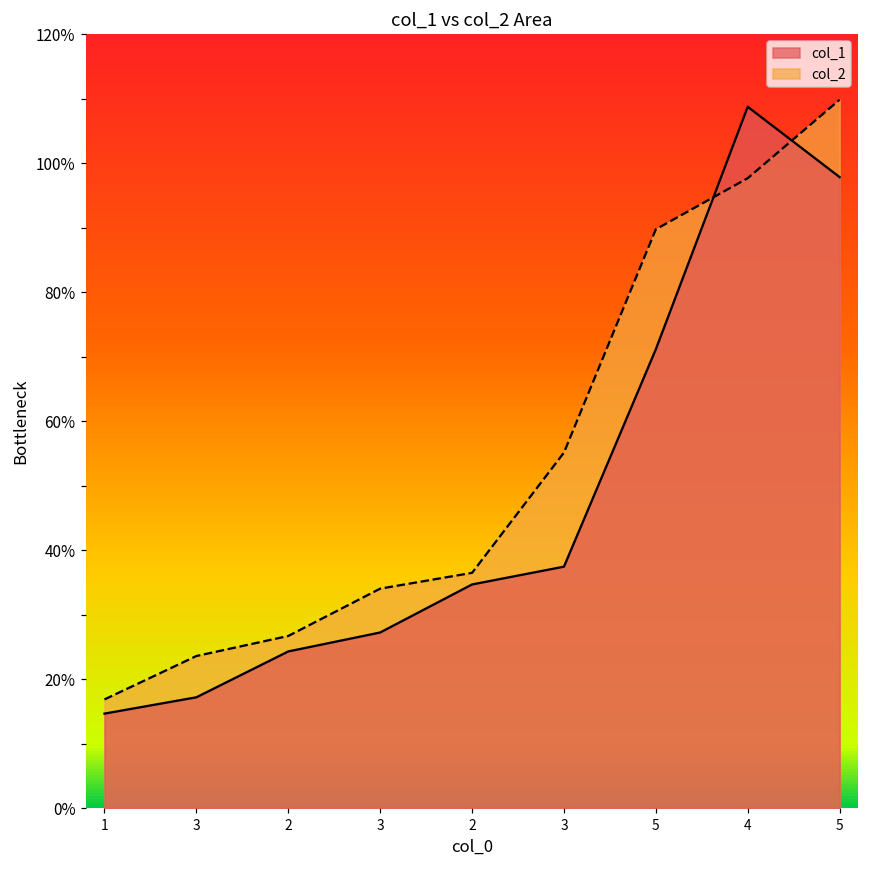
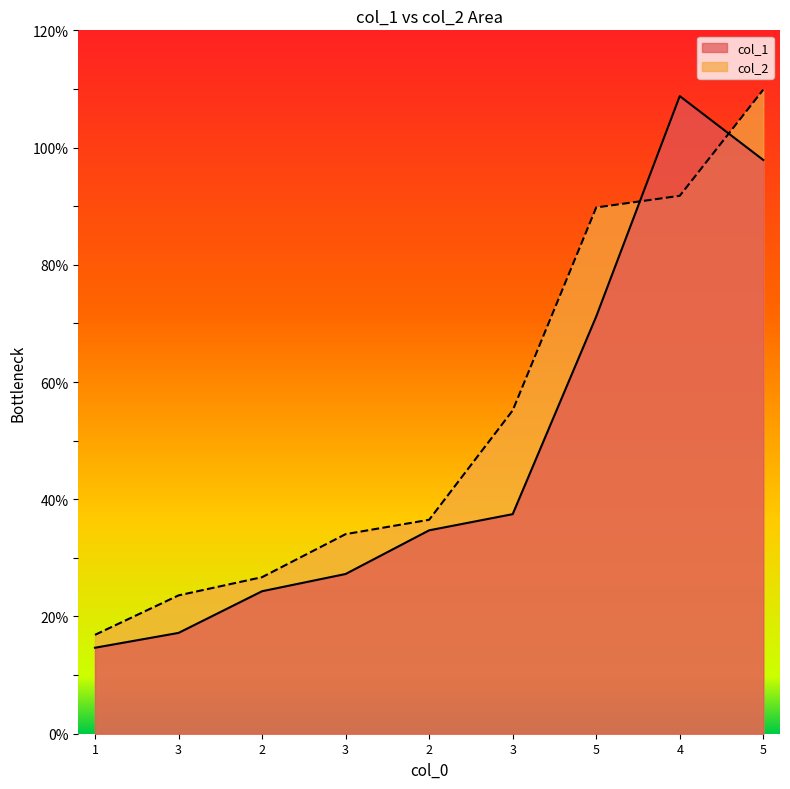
col_2, 4: 98% -> 92%
